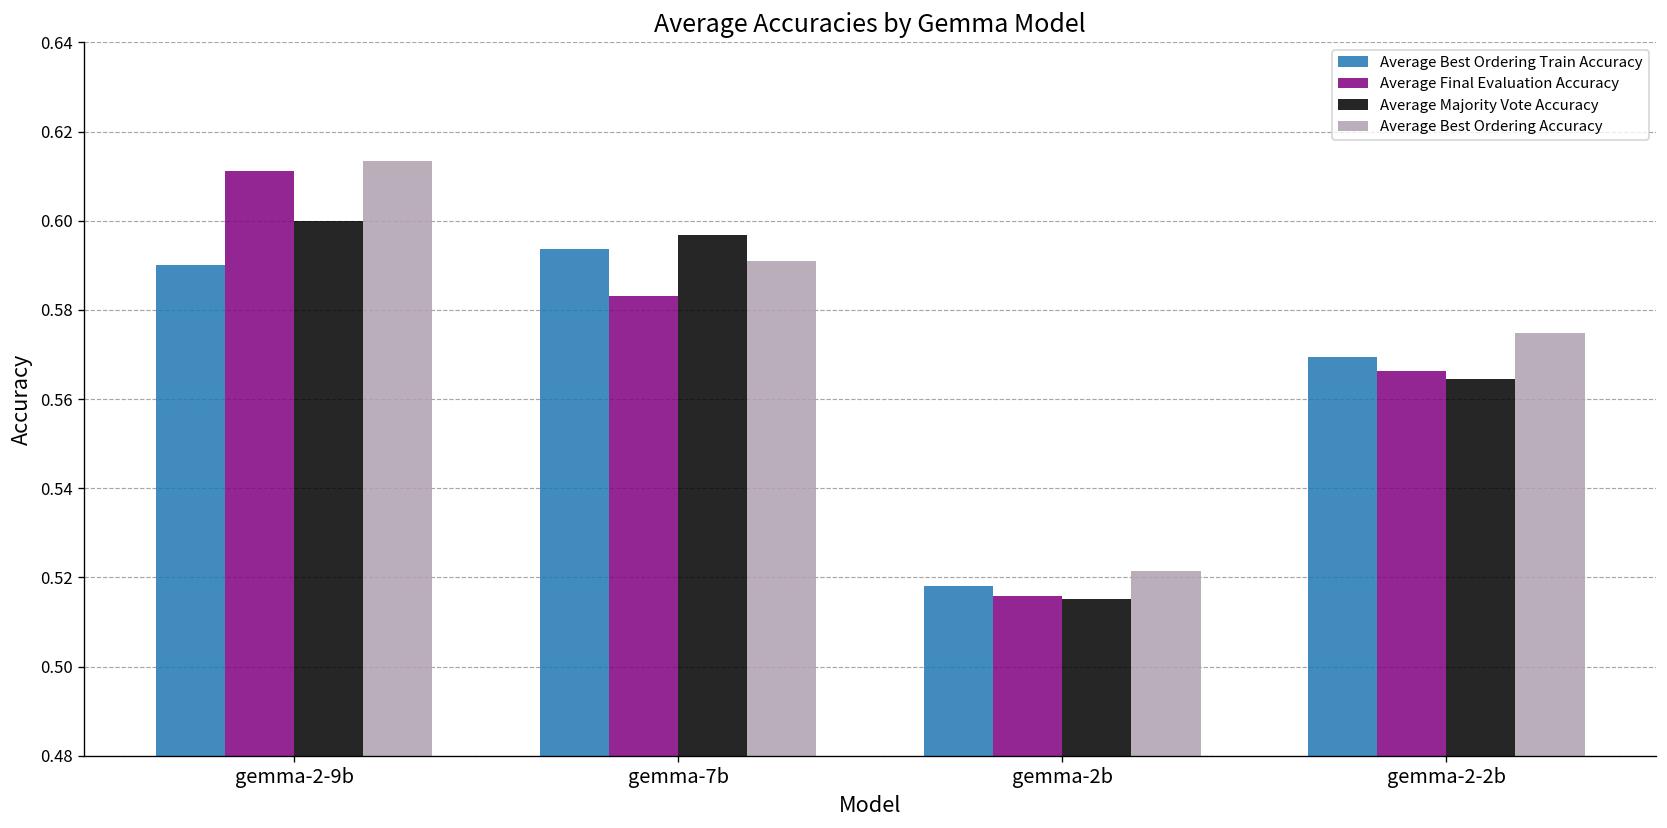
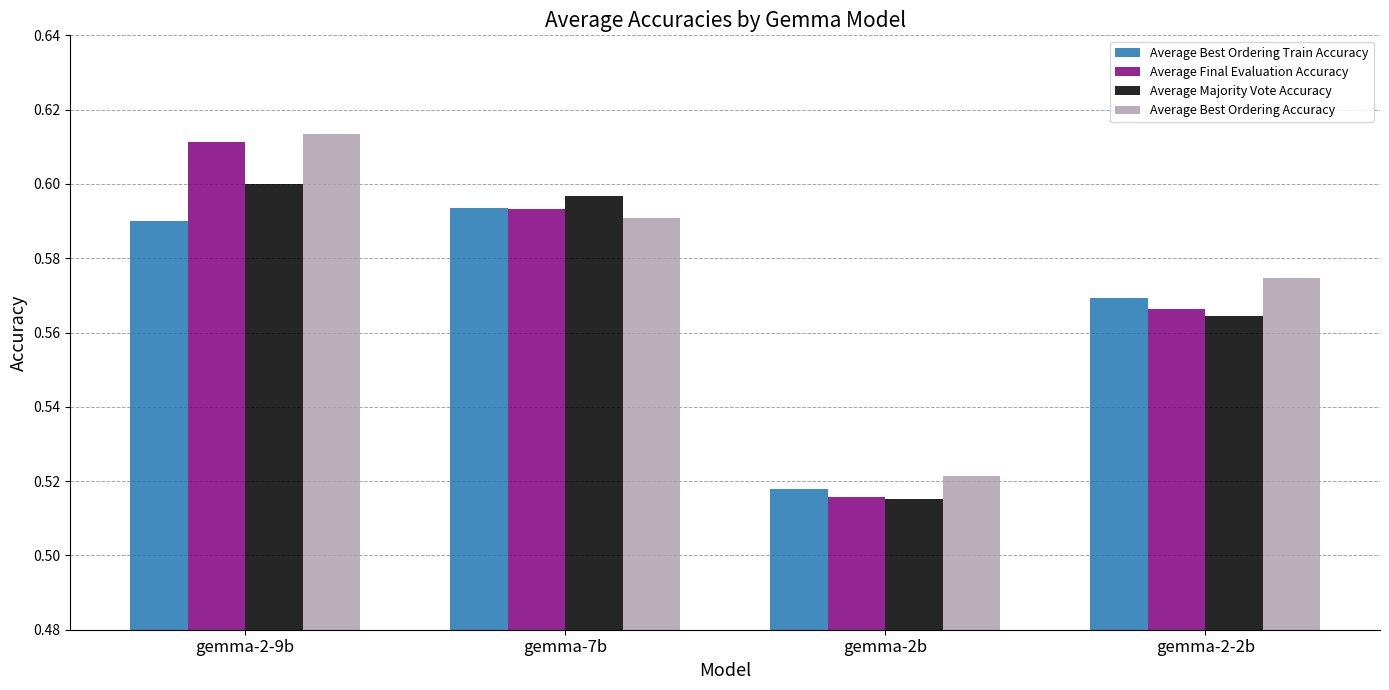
Average Final Evaluation Accuracy, gemma-7b: 0.583 -> 0.593
